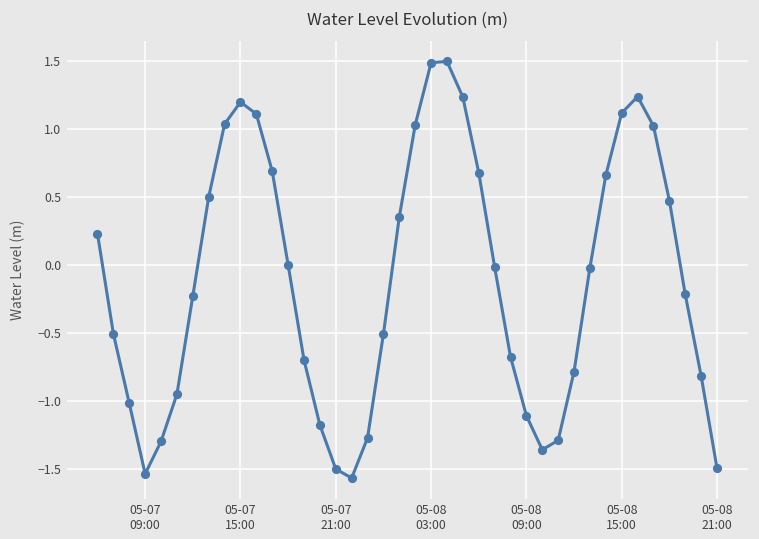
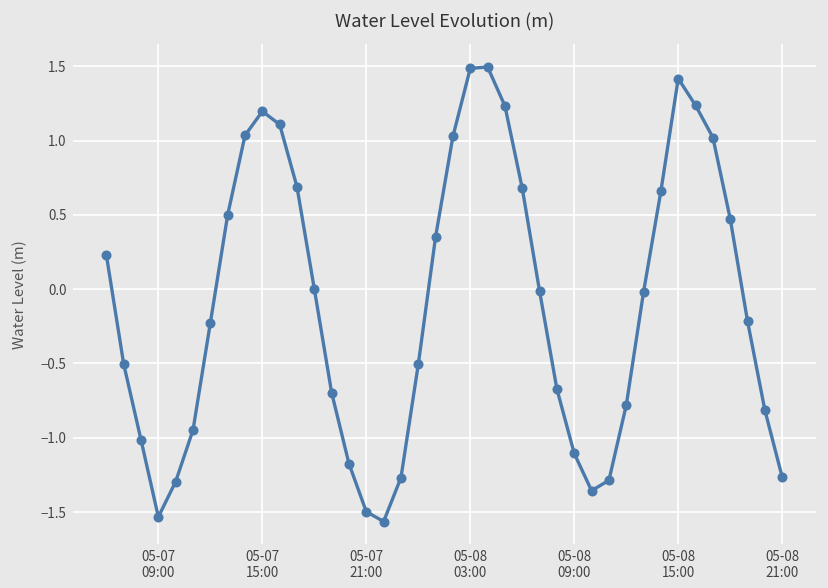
05-08 15:00: 1.12 -> 1.42
05-08 21:00: -1.49 -> -1.27
